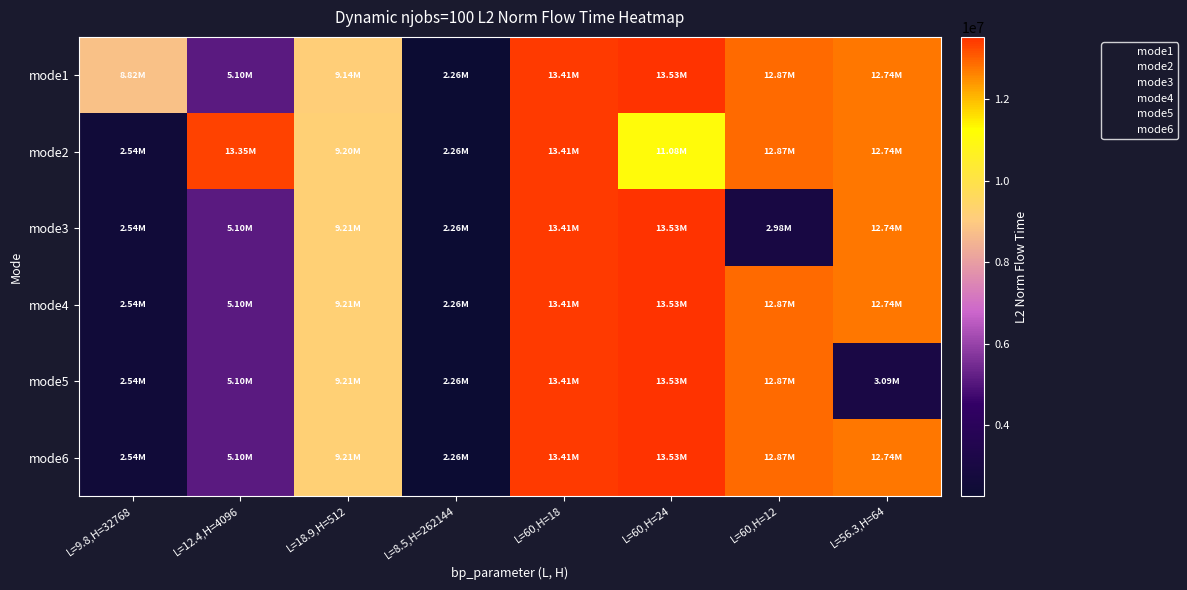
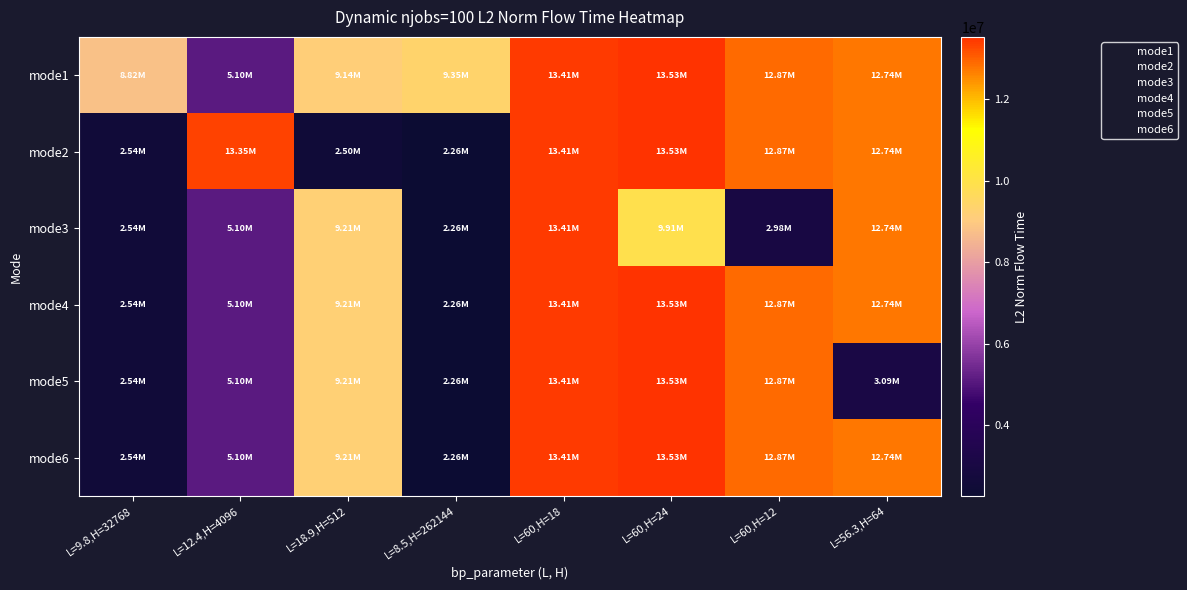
mode1, L=8.5,H=262144: 2.26M -> 9.35M
mode2, L=18.9,H=512: 9.20M -> 2.50M
mode2, L=60,H=24: 11.08M -> 13.53M
mode3, L=60,H=24: 13.53M -> 9.91M
